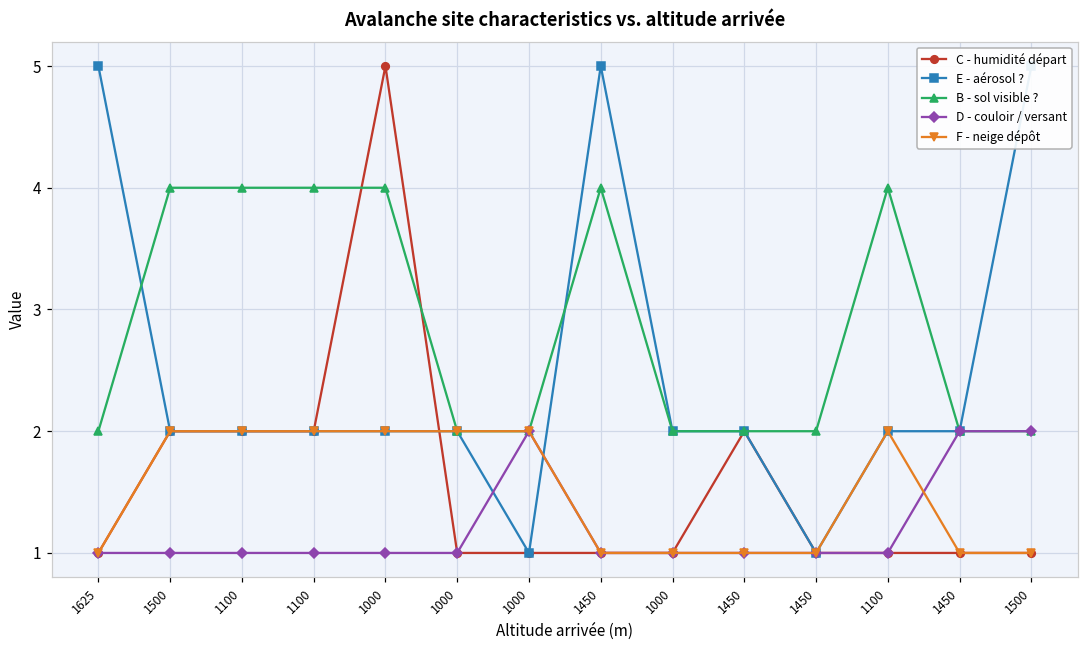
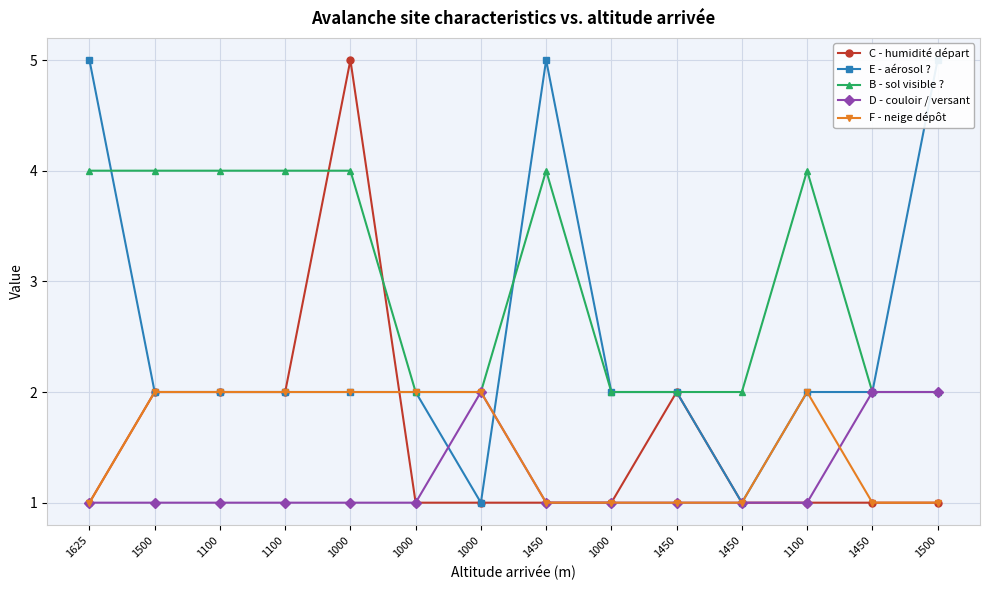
B - sol visible ?, 1625: 2 -> 4
